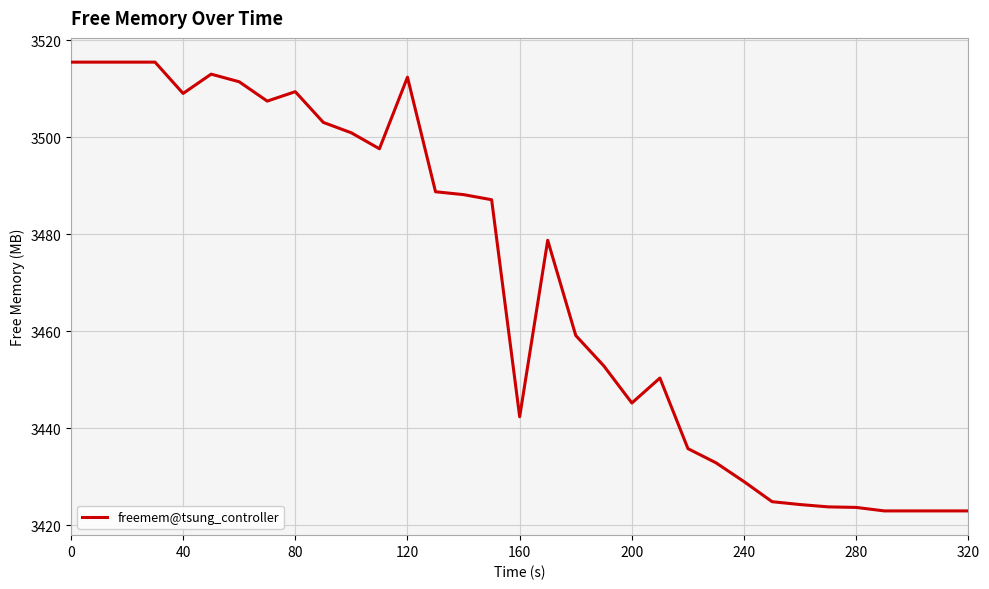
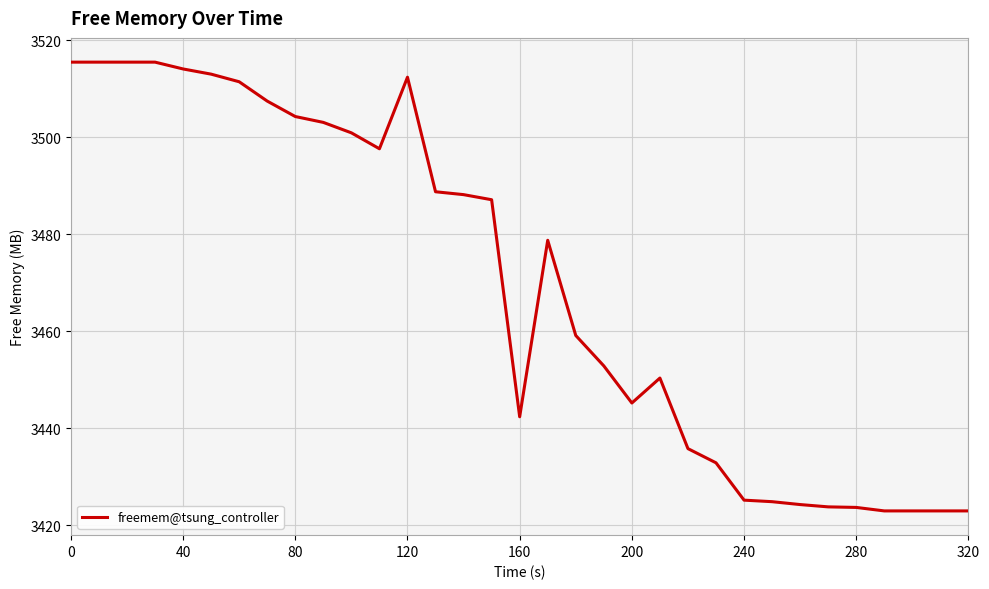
40: 3509 -> 3514
80: 3509 -> 3504
240: 3429 -> 3425
